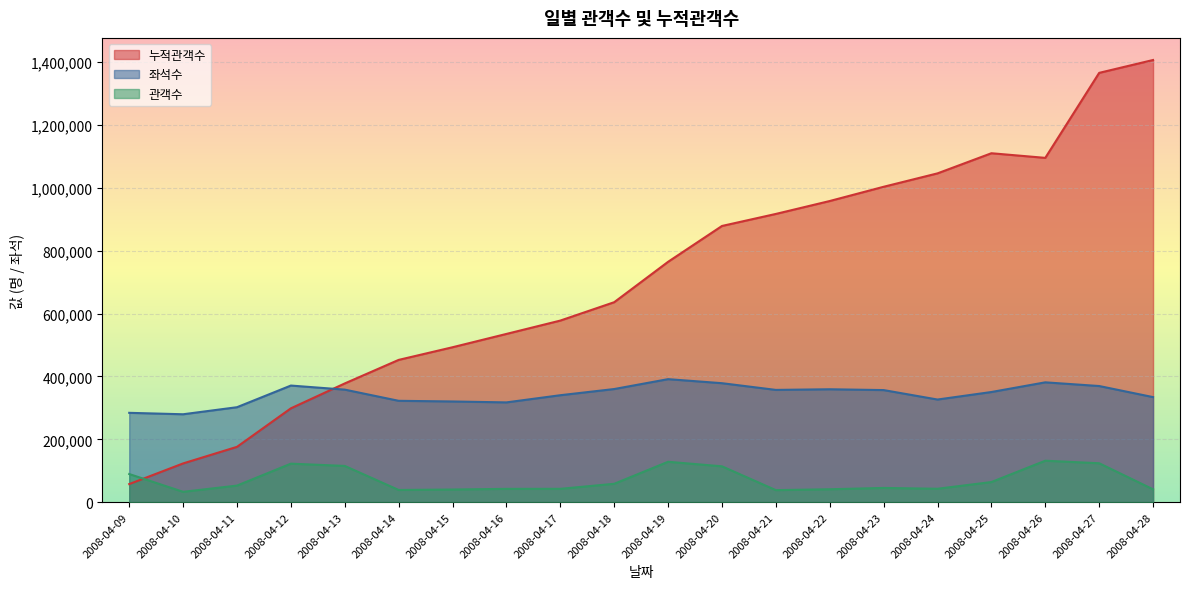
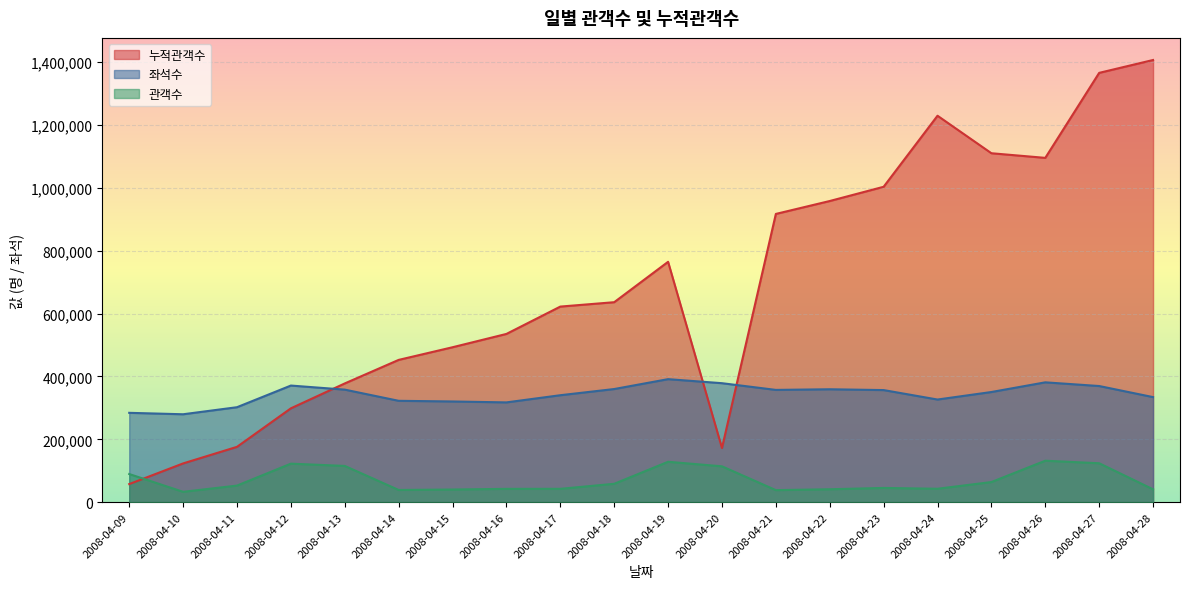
누적관객수, 2008-04-17: 580,000 -> 620,000
누적관객수, 2008-04-20: 880,000 -> 170,000
누적관객수, 2008-04-24: 1,050,000 -> 1,230,000
